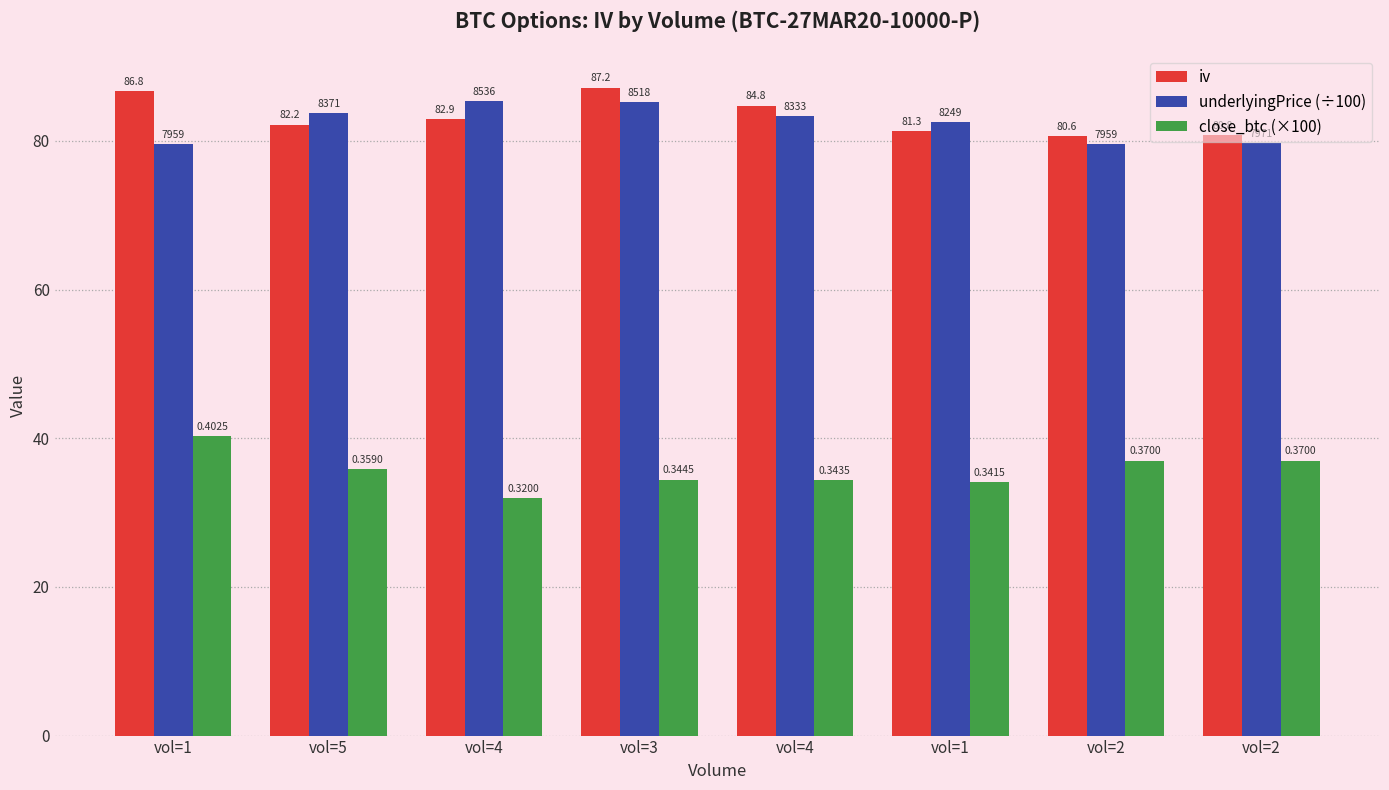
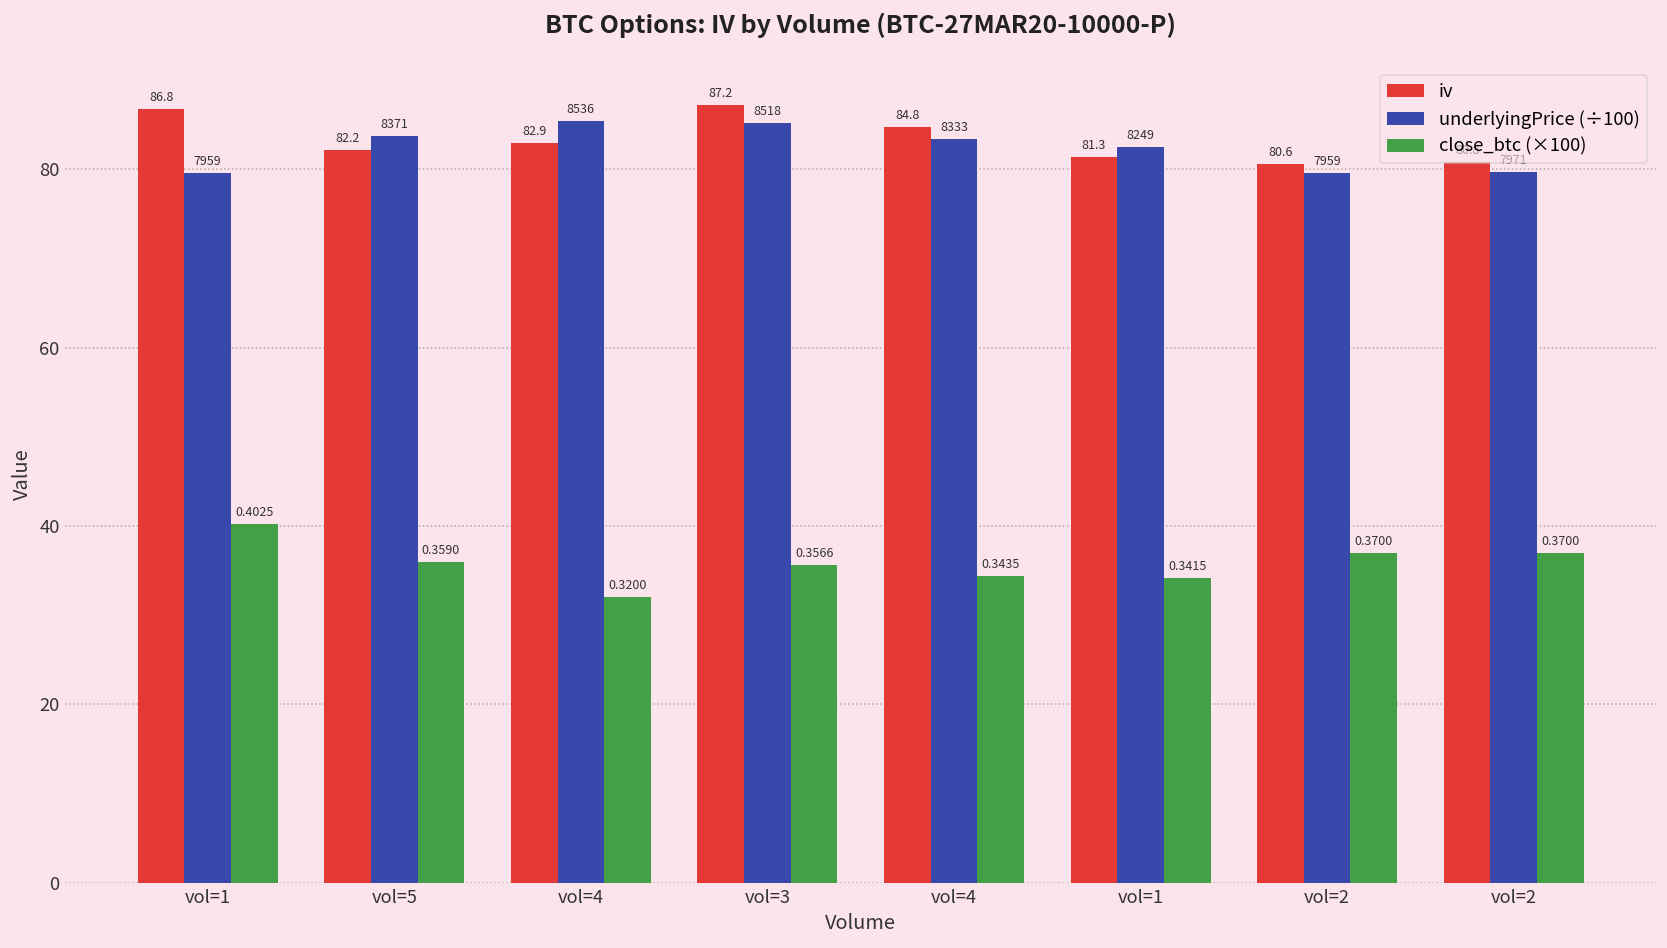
close_btc (×100), vol=3: 0.3445 -> 0.3566
